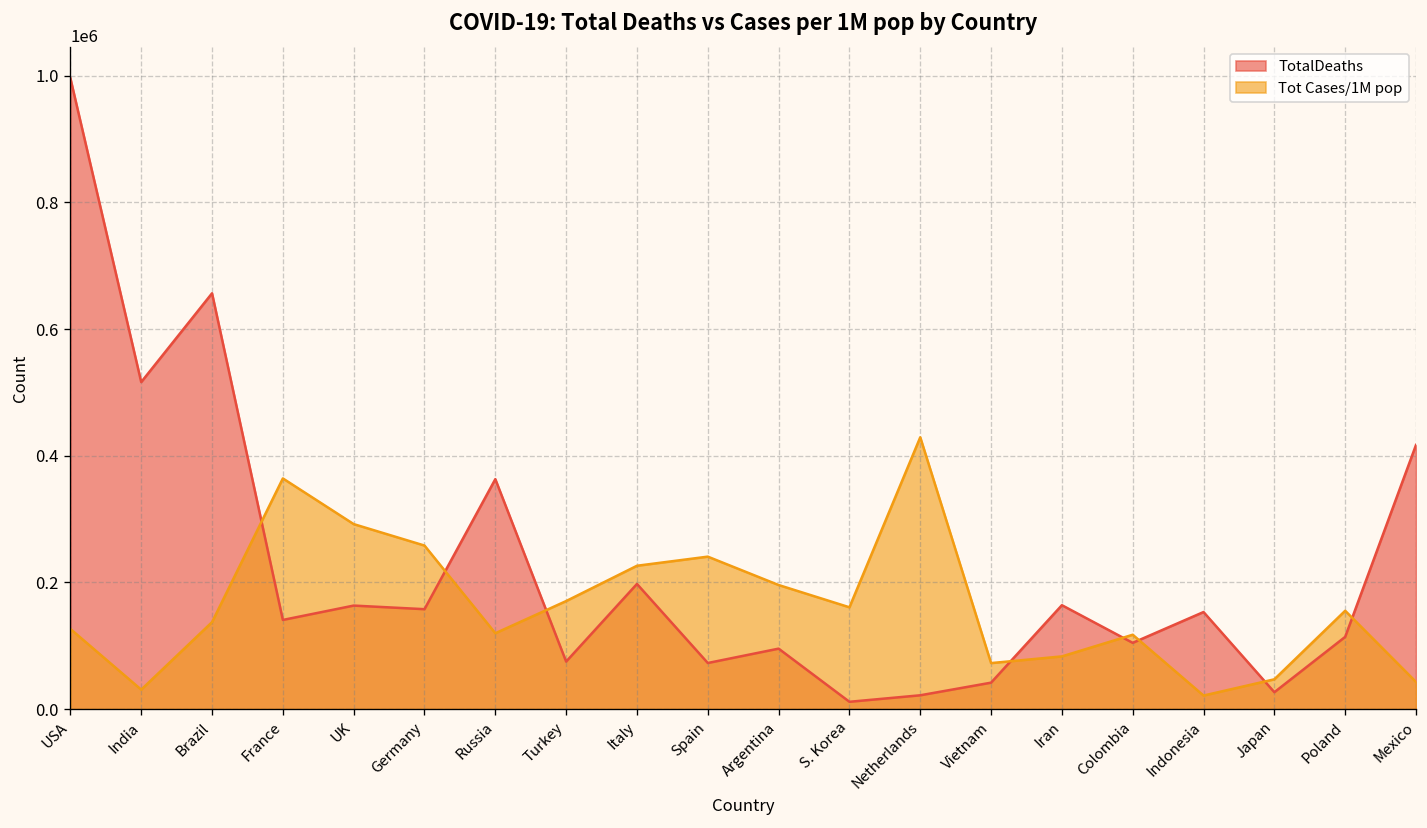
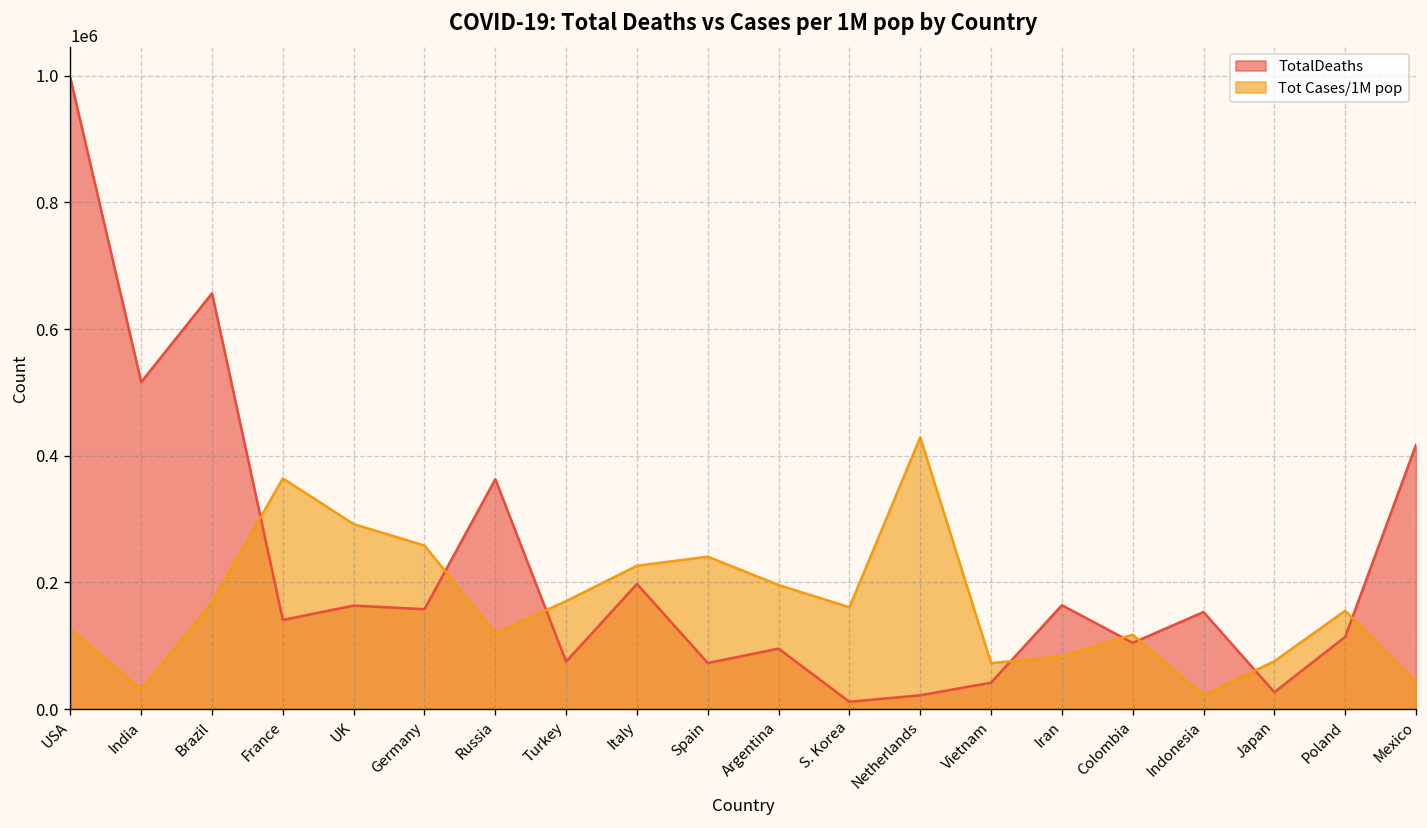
Tot Cases/1M pop, Brazil: 140000 -> 170000
Tot Cases/1M pop, Japan: 50000 -> 80000
